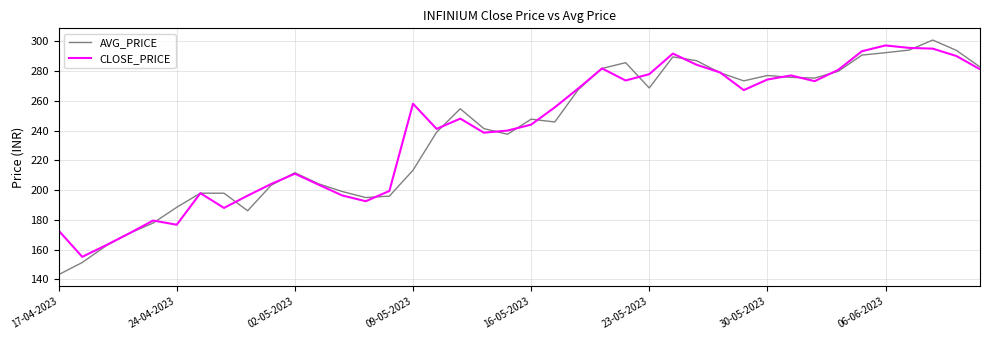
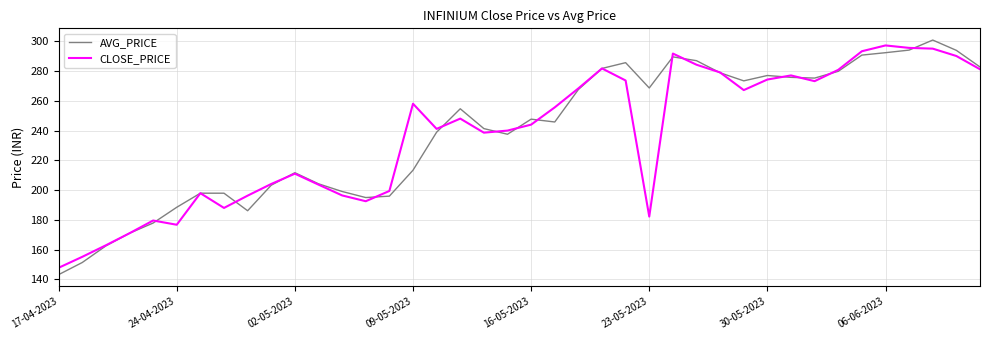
CLOSE_PRICE, 17-04-2023: 173 -> 148
CLOSE_PRICE, 23-05-2023: 278 -> 182
